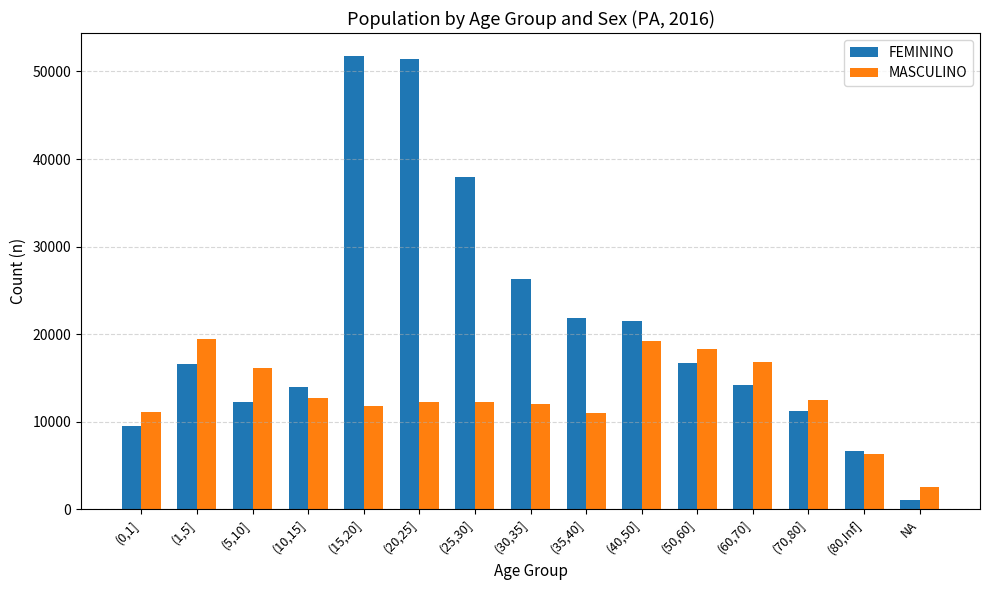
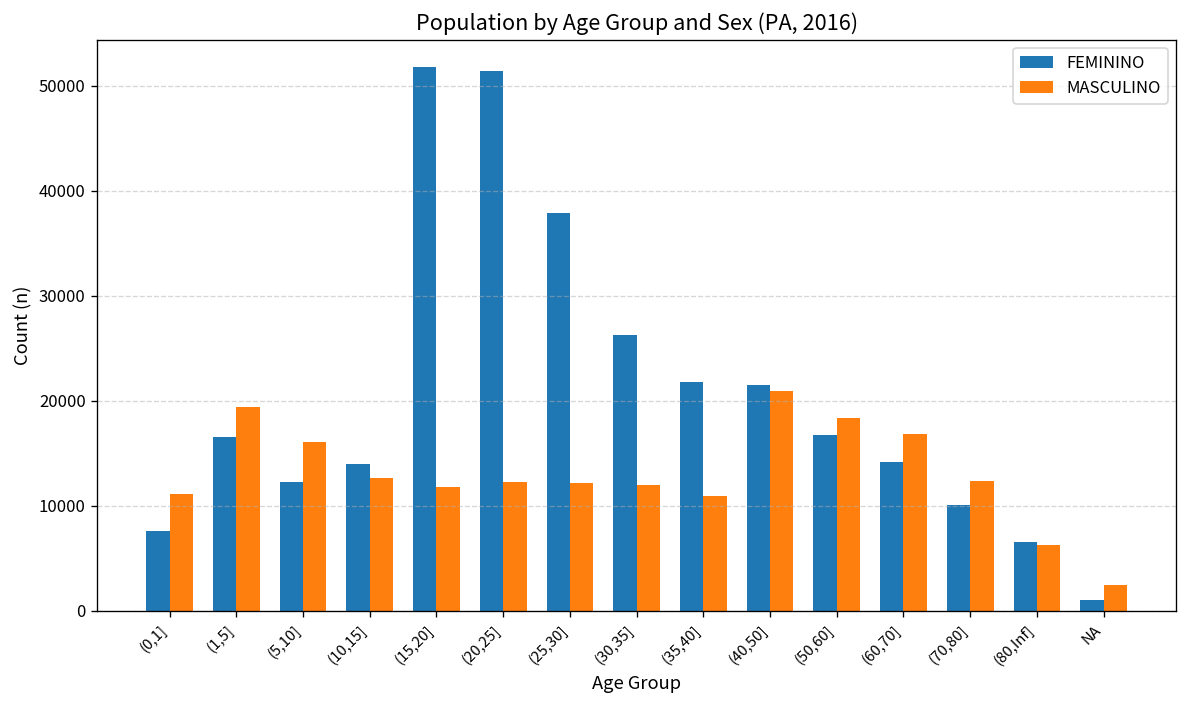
FEMININO, (0,1]: 10000 -> 8000
MASCULINO, (40,50]: 19000 -> 21000
FEMININO, (70,80]: 11000 -> 10000
